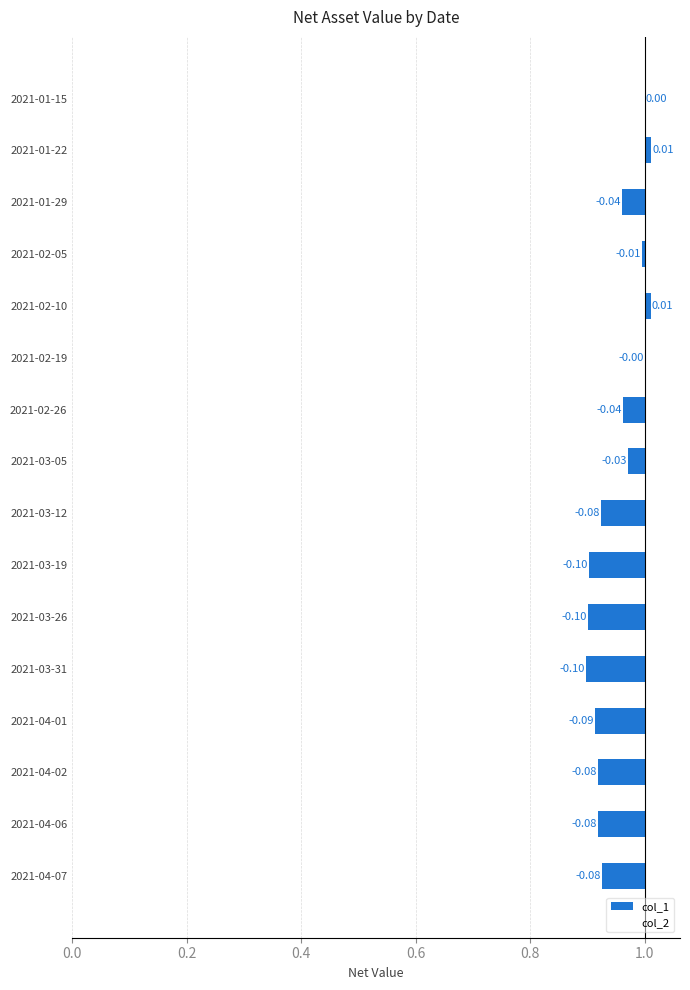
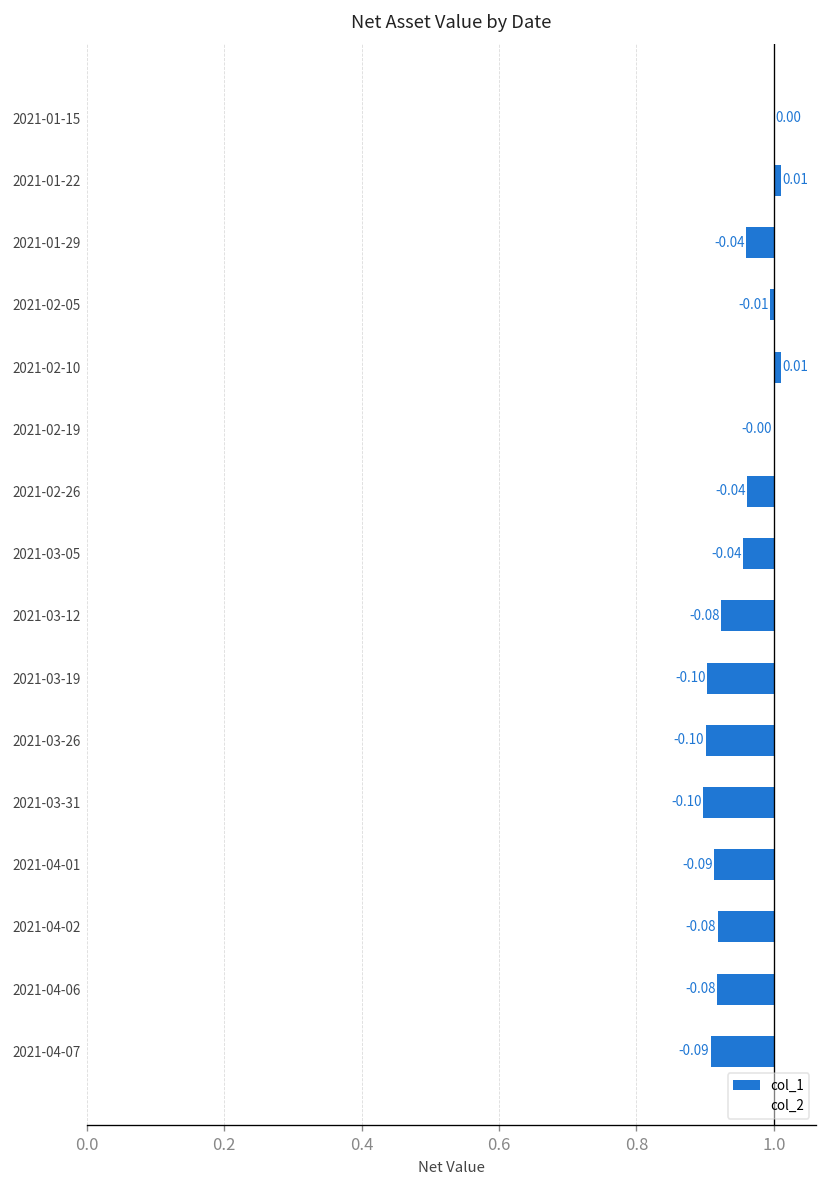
col_1, 2021-03-05: -0.03 -> -0.04
col_1, 2021-04-07: -0.08 -> -0.09
